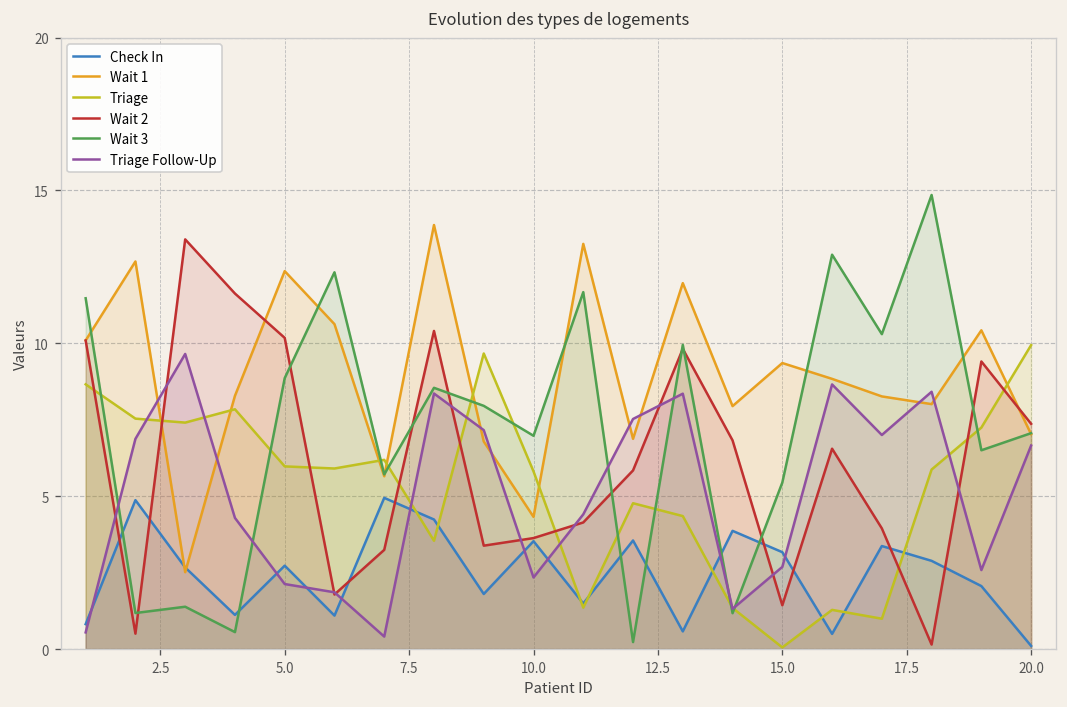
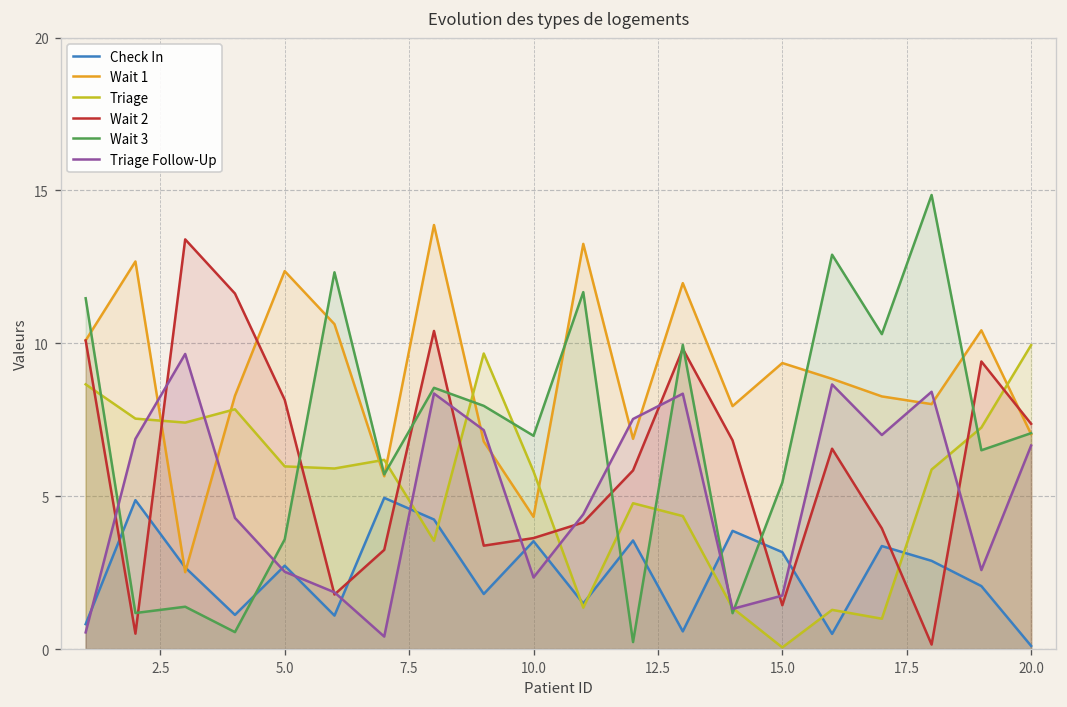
Wait 2, 5.0: 10.2 -> 8.2
Wait 3, 5.0: 8.9 -> 3.6
Triage Follow-Up, 5.0: 2.1 -> 2.5
Triage Follow-Up, 15.0: 2.7 -> 1.7
